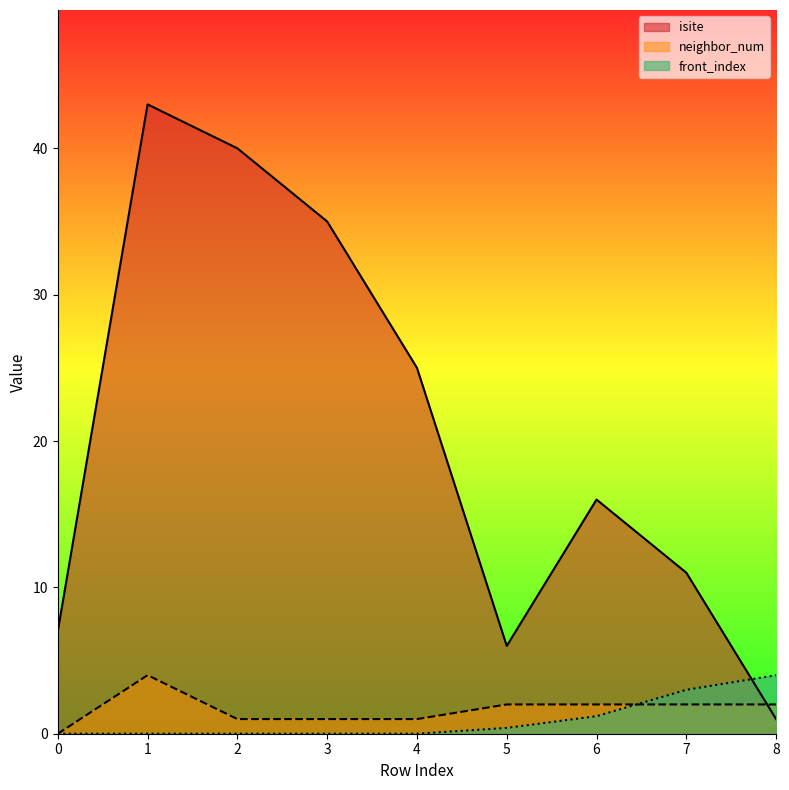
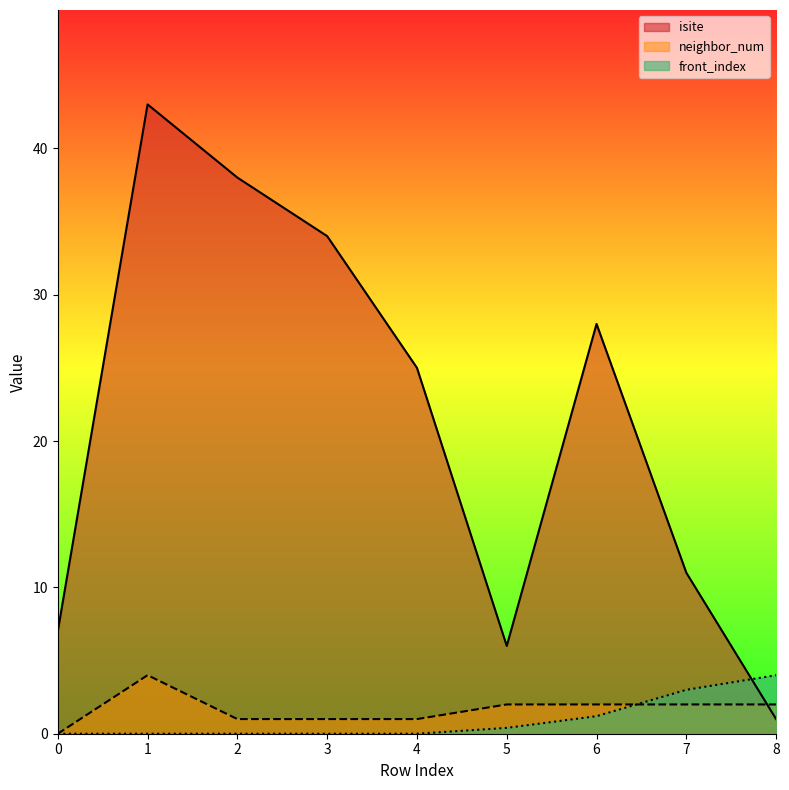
isite, 2: 40 -> 38
isite, 3: 35 -> 34
isite, 6: 16 -> 28
